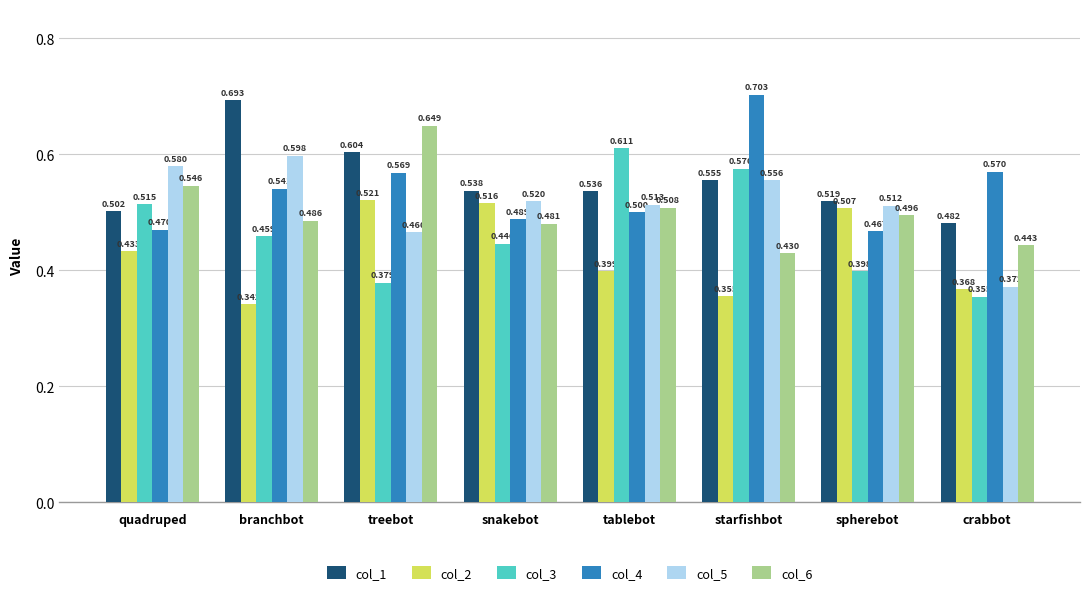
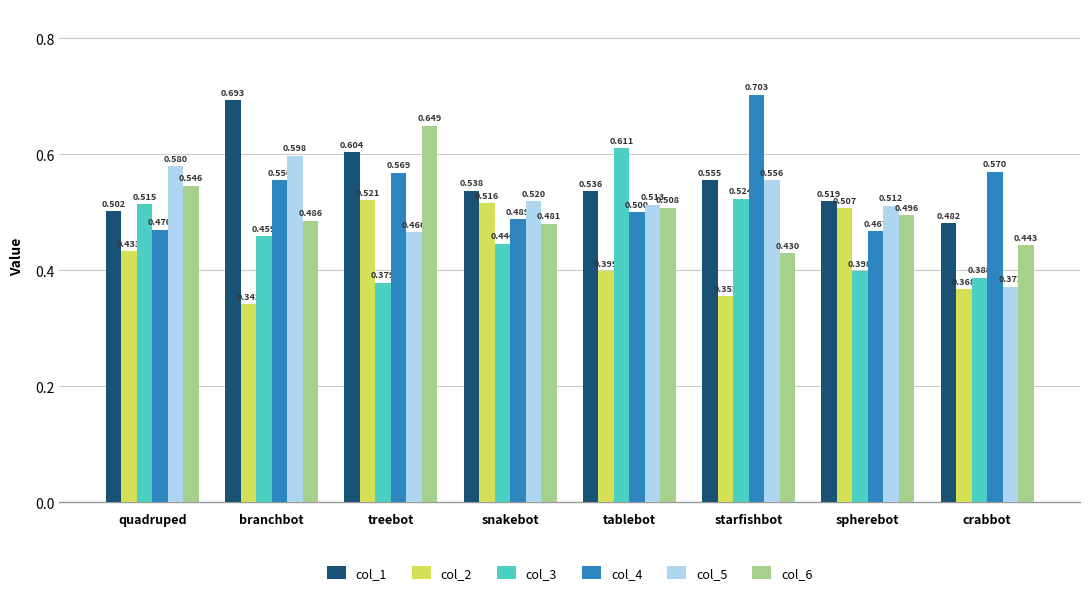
col_4, branchbot: 0.541 -> 0.556
col_3, starfishbot: 0.576 -> 0.524
col_3, crabbot: 0.355 -> 0.388
